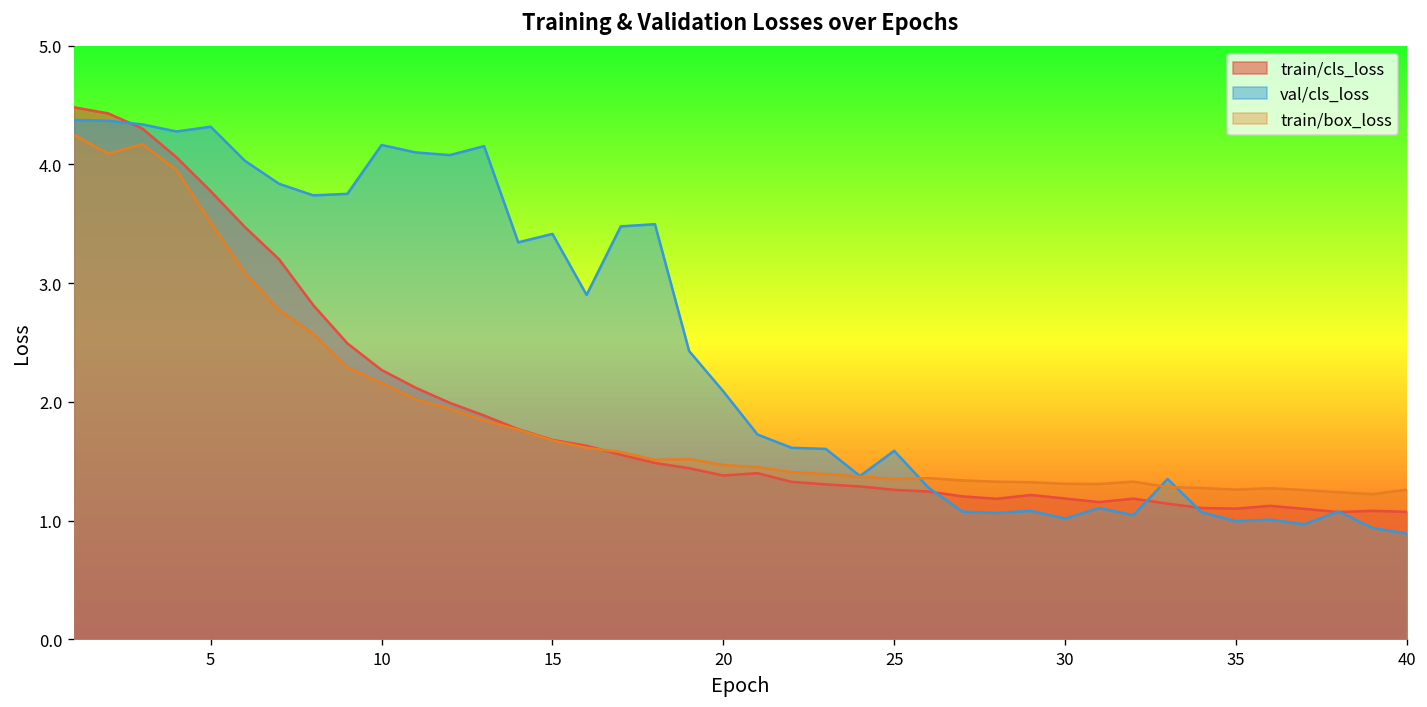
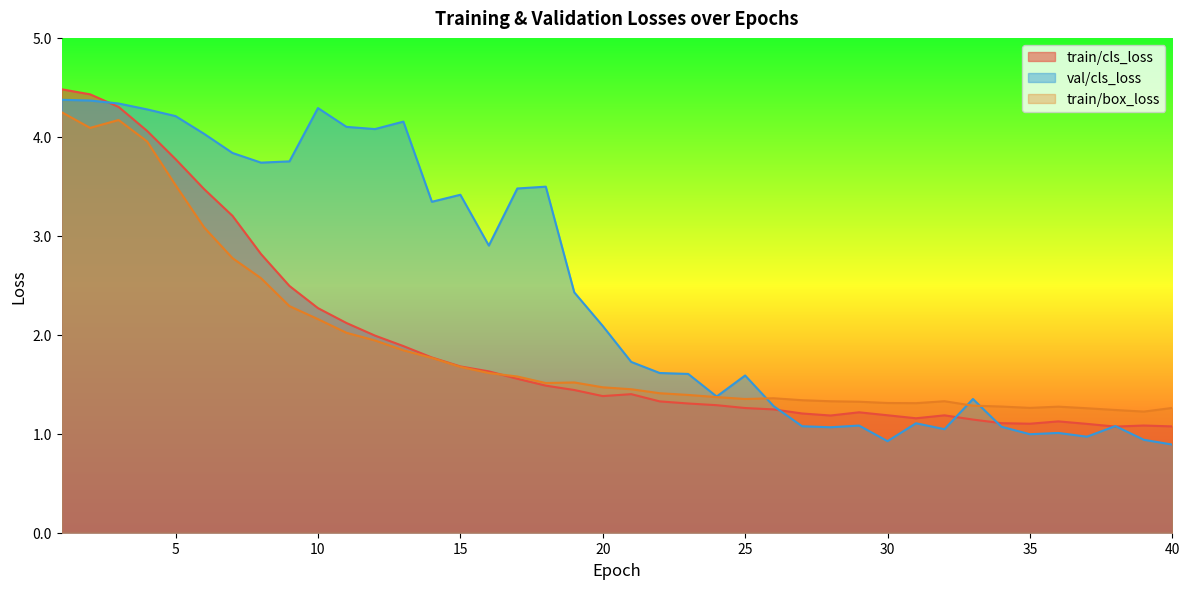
val/cls_loss, 5: 4.3 -> 4.2
val/cls_loss, 10: 4.2 -> 4.3
val/cls_loss, 30: 1.0 -> 0.9
